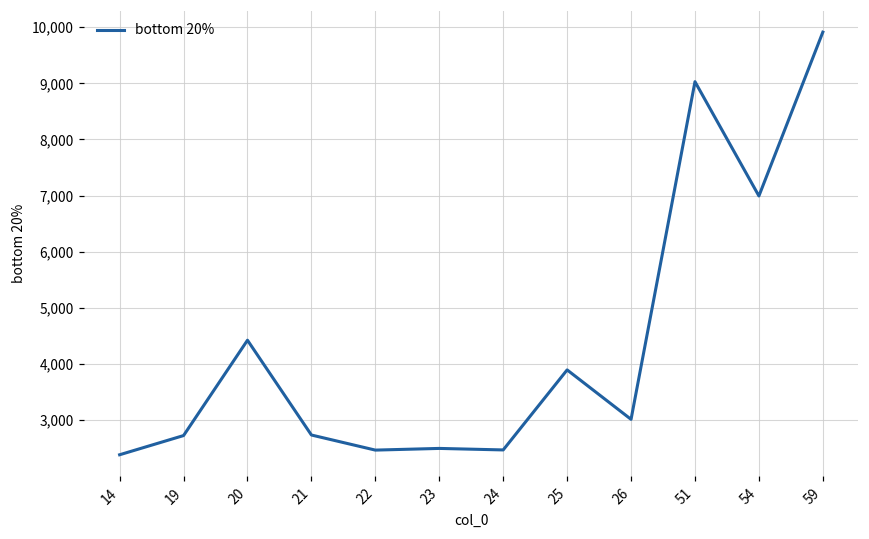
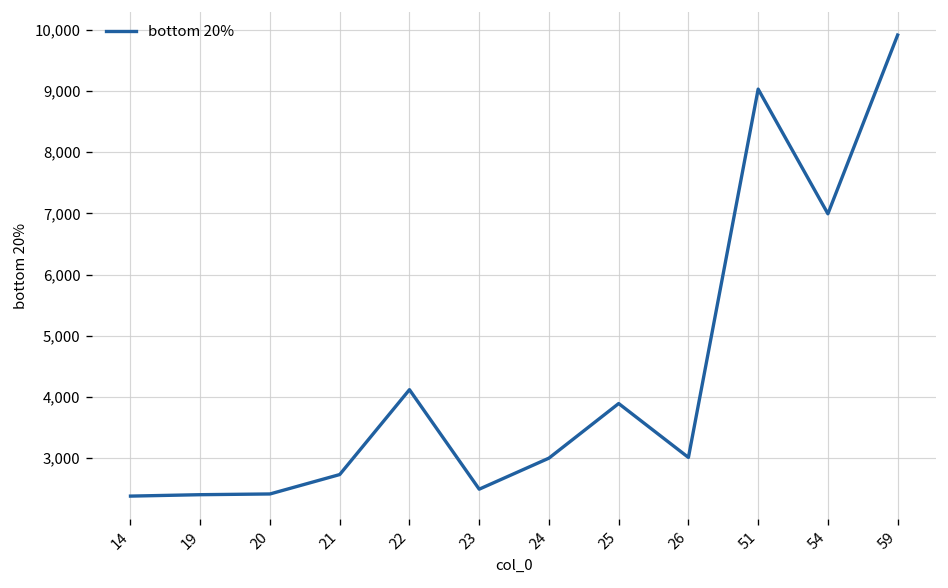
19: 2,700 -> 2,400
20: 4,400 -> 2,400
22: 2,500 -> 4,100
24: 2,500 -> 3,000
